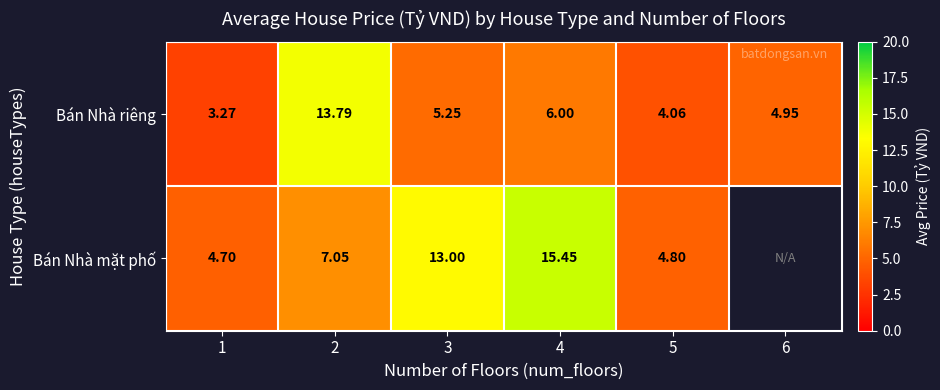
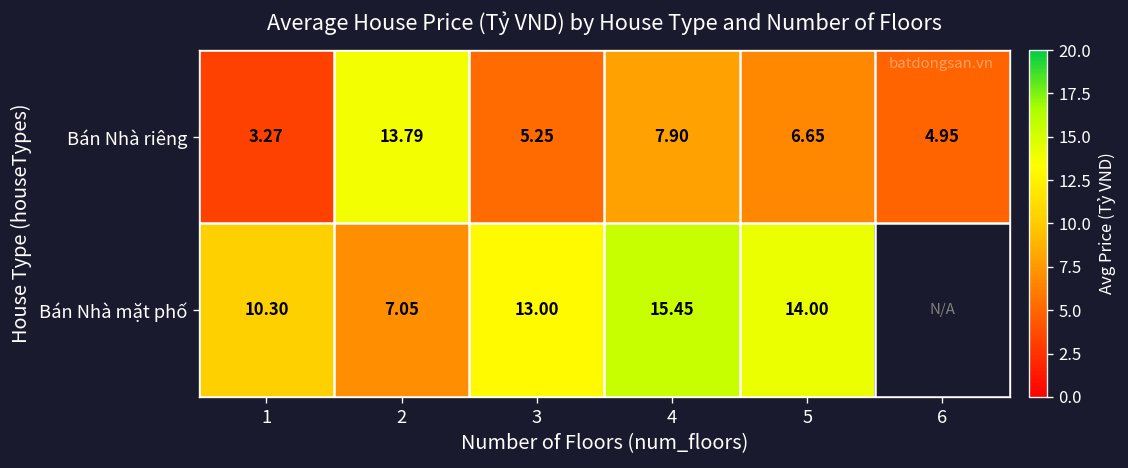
Bán Nhà riêng, 4: 6.00 -> 7.90
Bán Nhà riêng, 5: 4.06 -> 6.65
Bán Nhà mặt phố, 1: 4.70 -> 10.30
Bán Nhà mặt phố, 5: 4.80 -> 14.00
